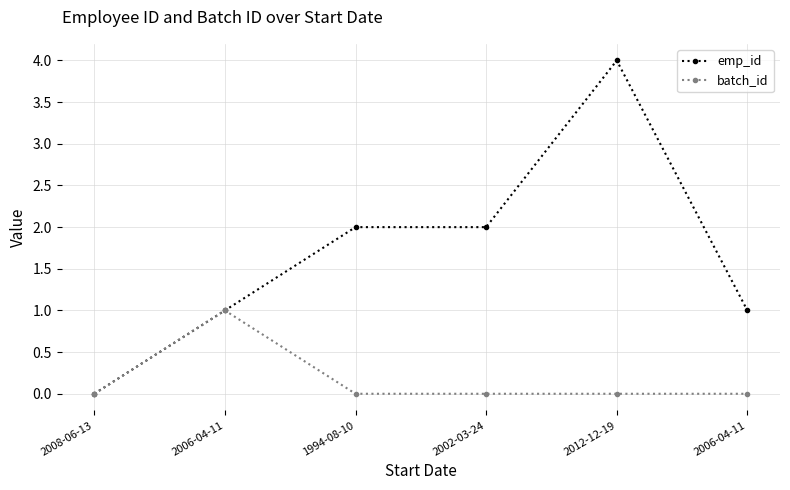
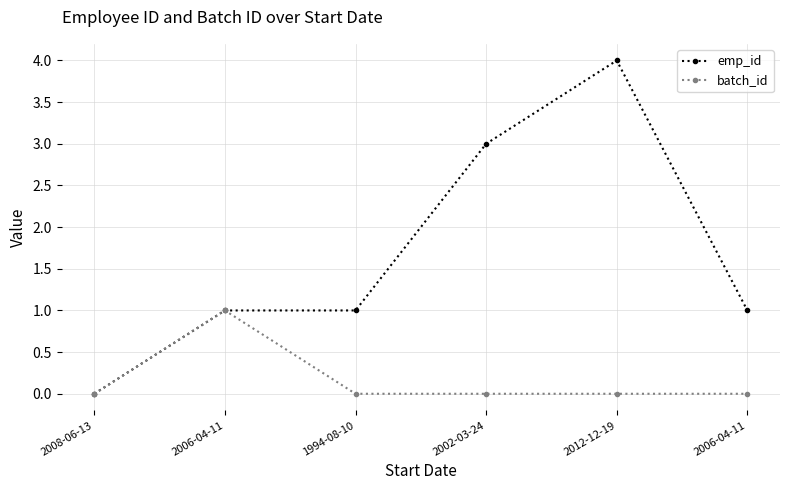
emp_id, 1994-08-10: 2 -> 1
emp_id, 2002-03-24: 2 -> 3
